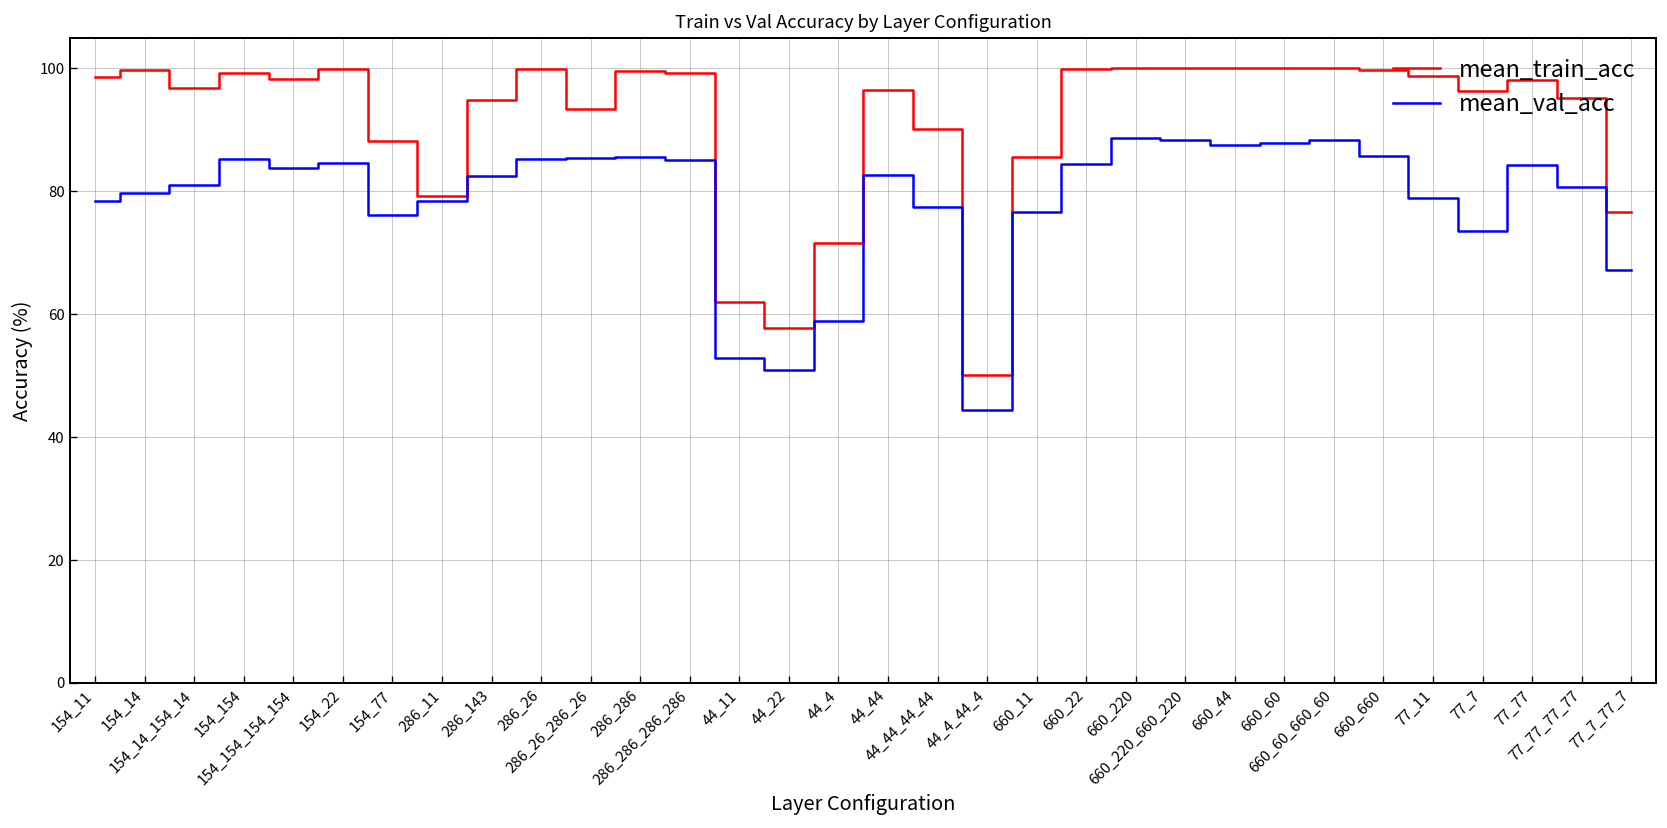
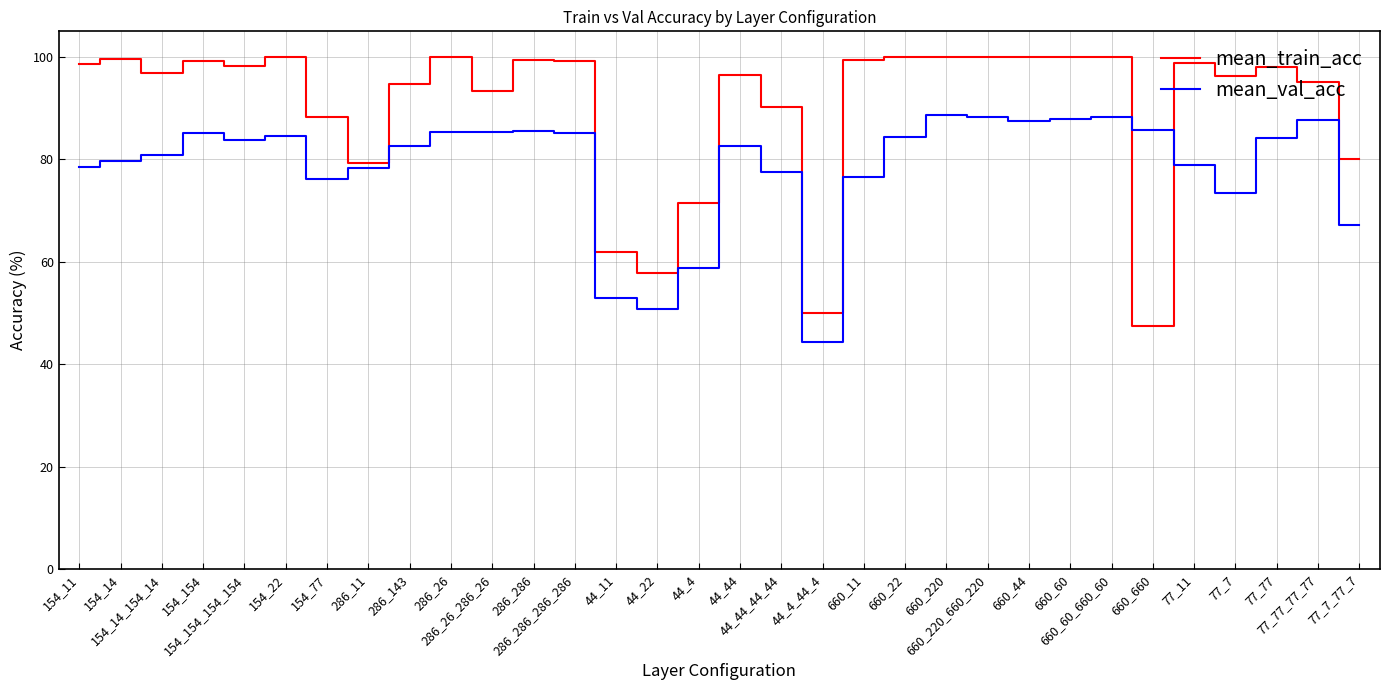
mean_train_acc, 660_11: 86 -> 99
mean_train_acc, 660_660: 100 -> 47
mean_val_acc, 77_77_77_77: 81 -> 88
mean_train_acc, 77_7_77_7: 77 -> 80
